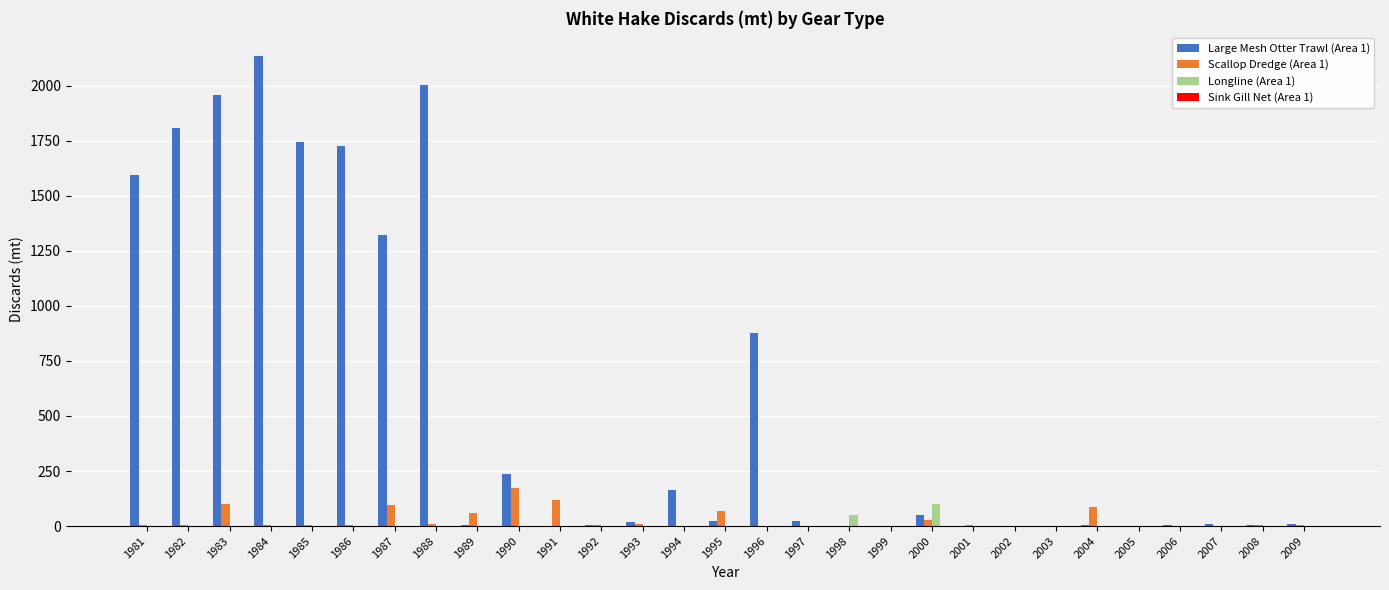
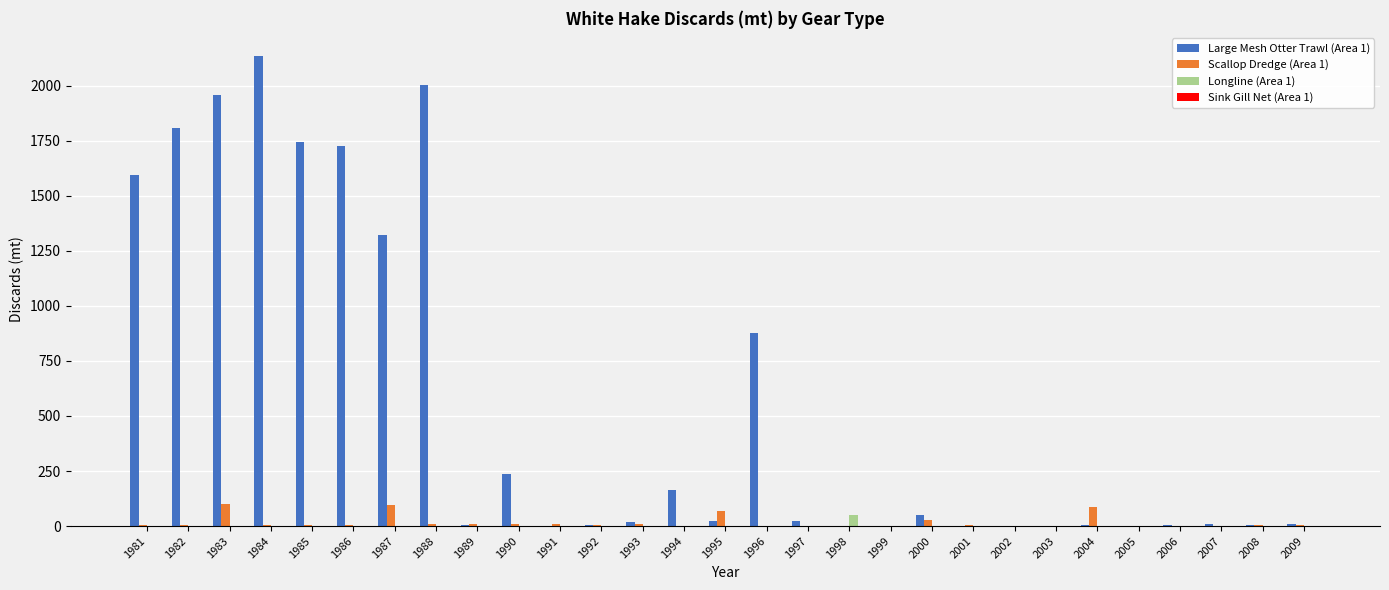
Scallop Dredge (Area 1), 1989: 60 -> 10
Scallop Dredge (Area 1), 1990: 170 -> 10
Scallop Dredge (Area 1), 1991: 120 -> 10
Longline (Area 1), 2000: 100 -> 0
